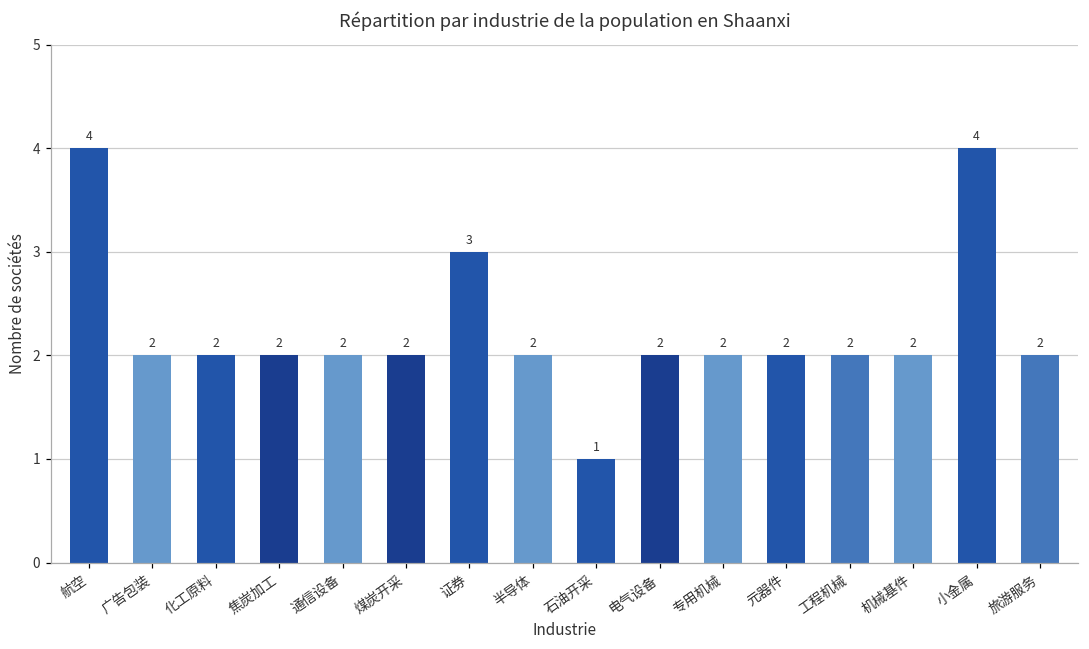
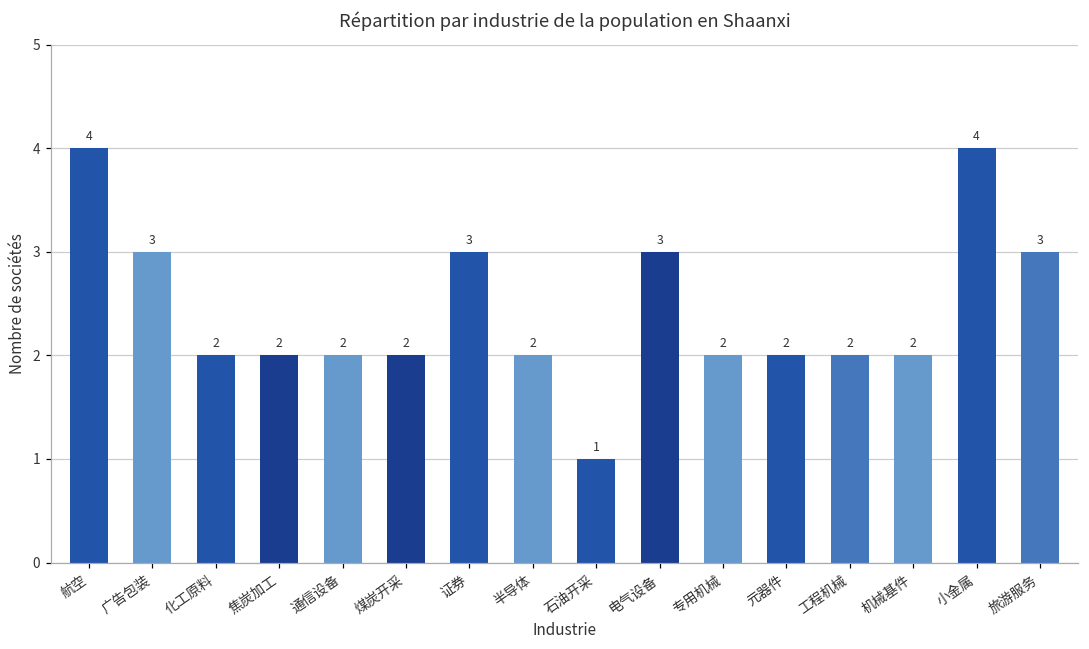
广告包装: 2 -> 3
电气设备: 2 -> 3
旅游服务: 2 -> 3
